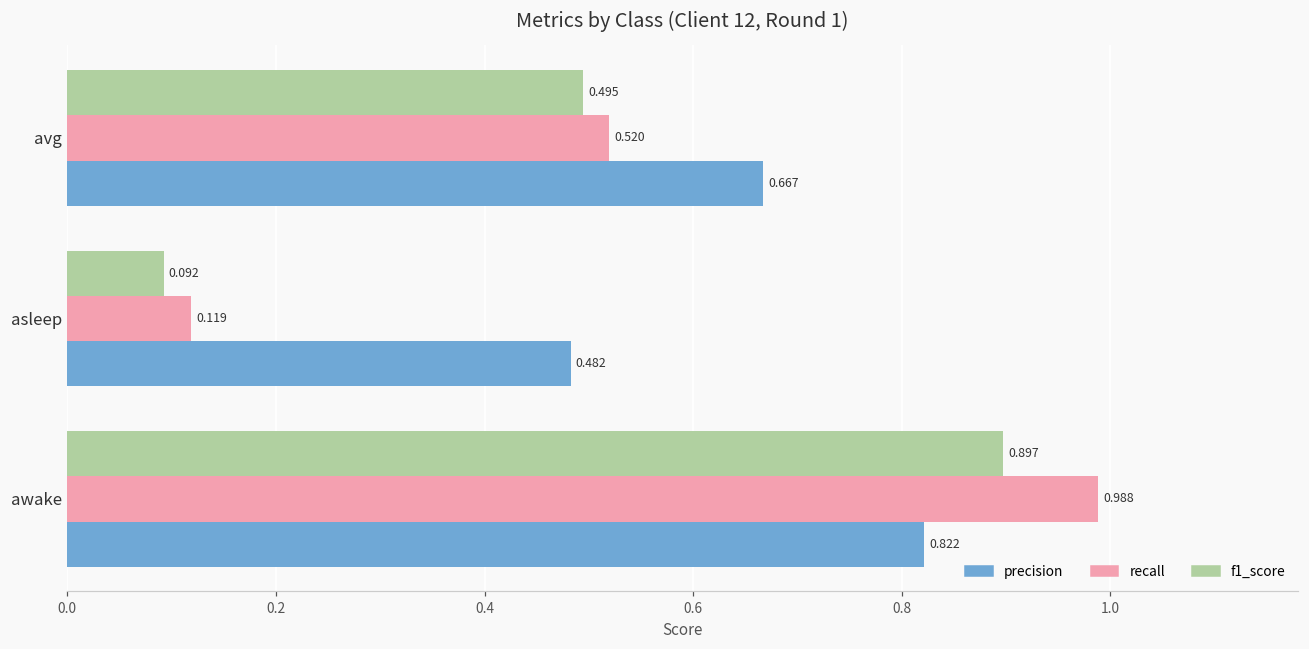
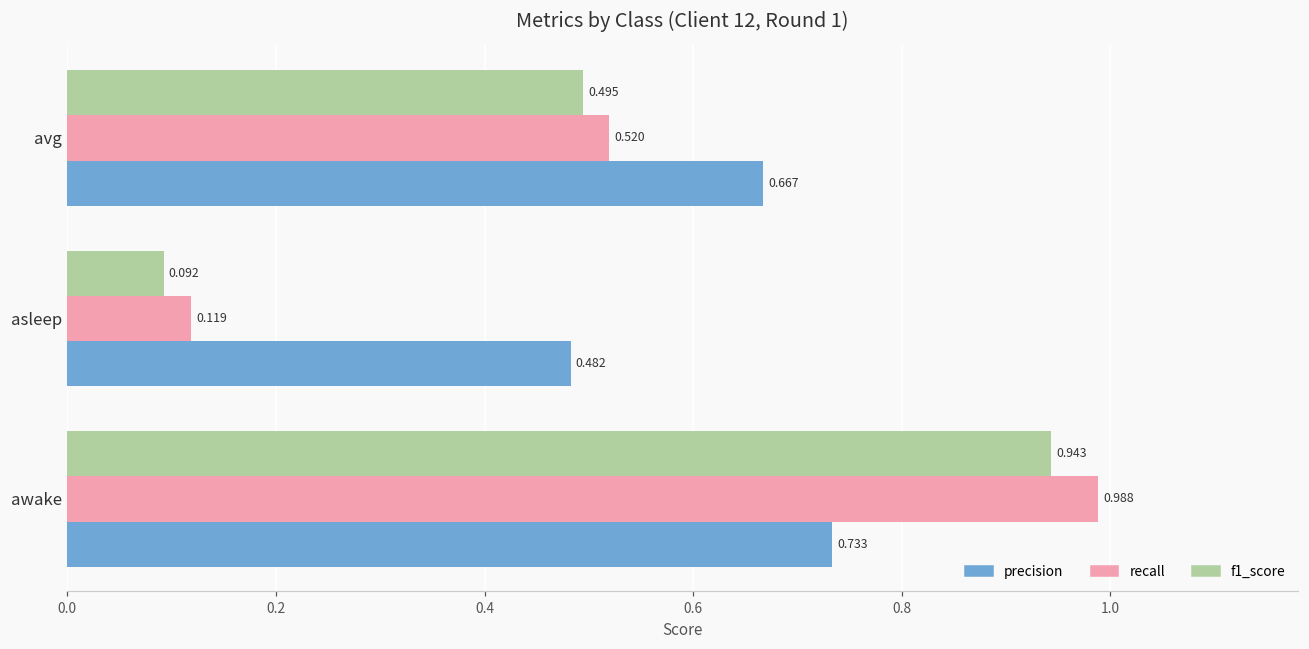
f1_score, awake: 0.897 -> 0.943
precision, awake: 0.822 -> 0.733
